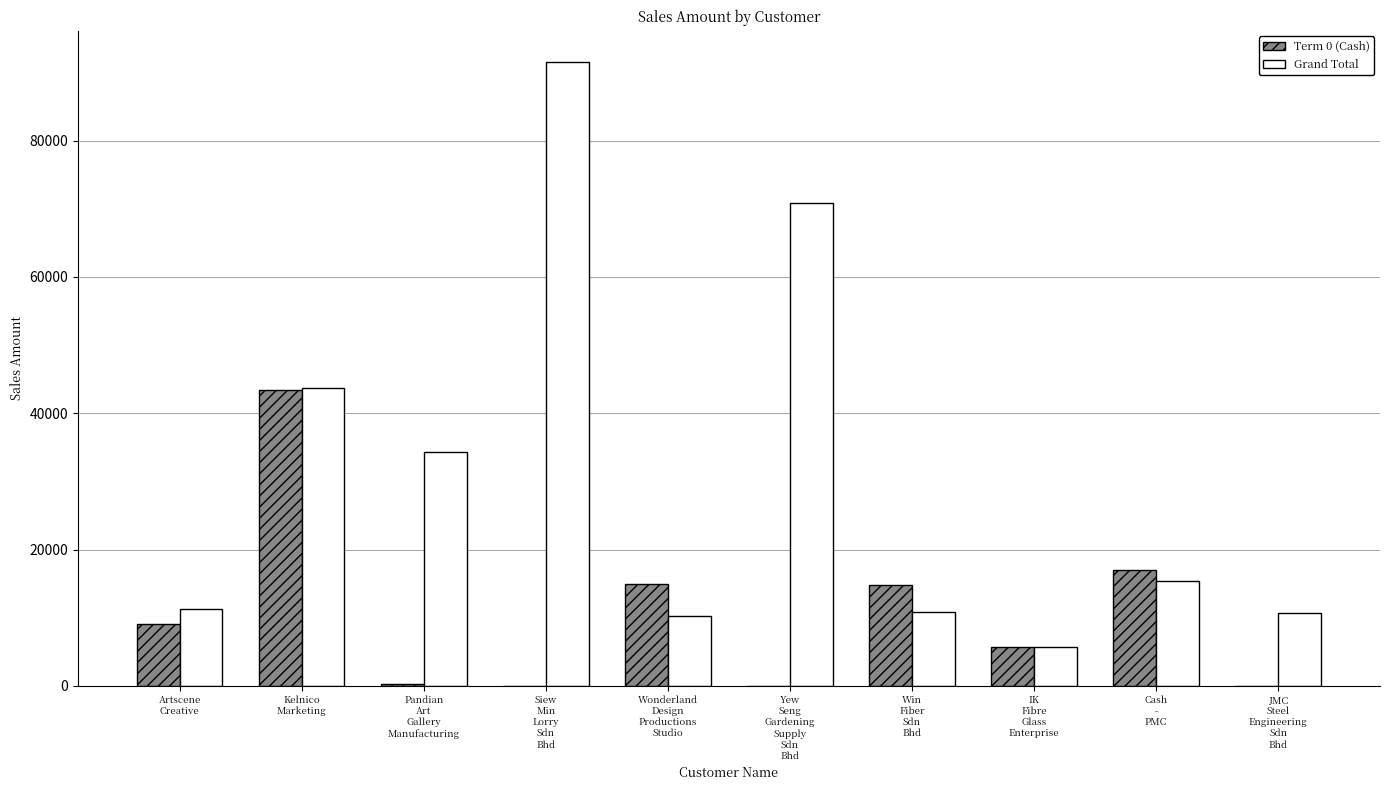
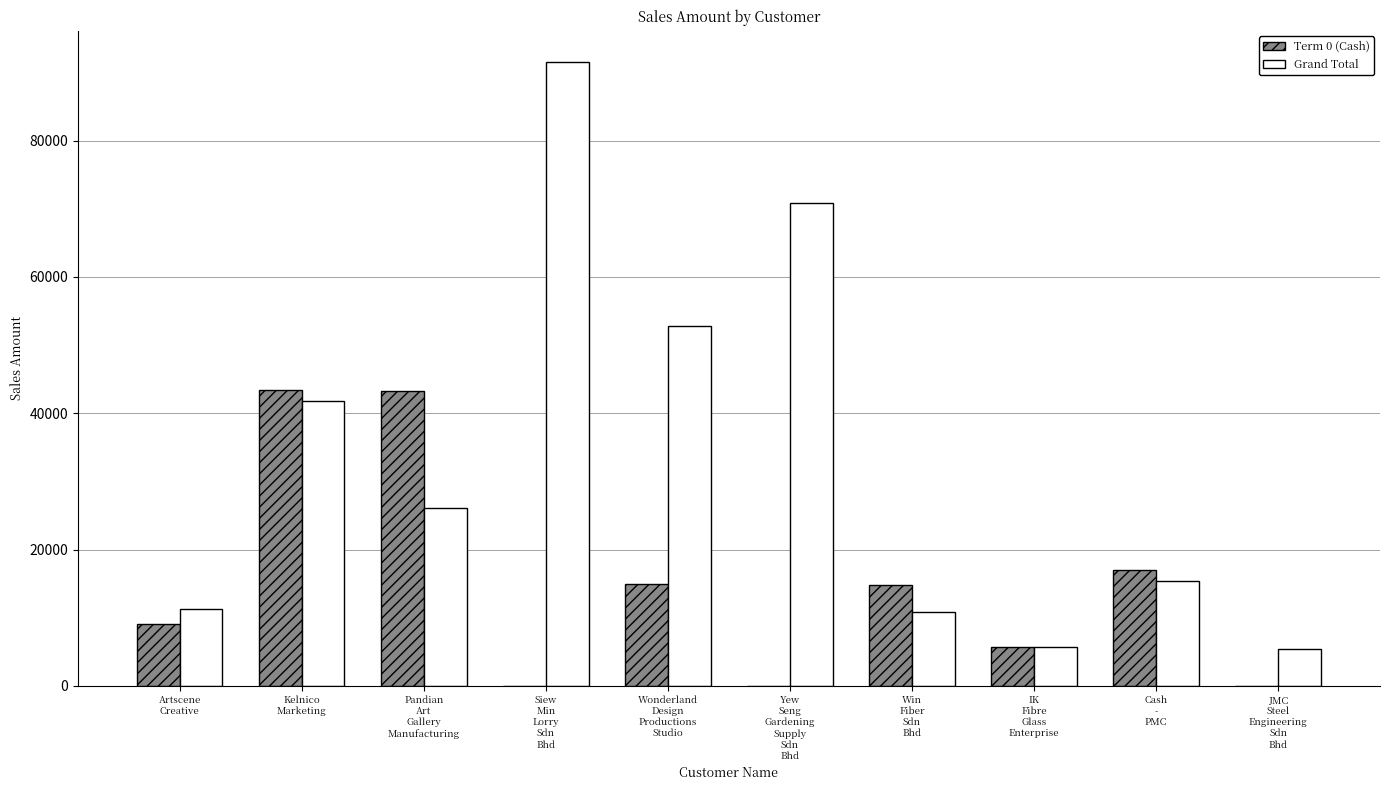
Grand Total, Kelnico Marketing: 44000 -> 42000
Term 0 (Cash), Pandian Art Gallery Manufacturing: 0 -> 43000
Grand Total, Pandian Art Gallery Manufacturing: 34000 -> 26000
Grand Total, Wonderland Design Productions Studio: 10000 -> 53000
Grand Total, JMC Steel Engineering Sdn Bhd: 11000 -> 5000
